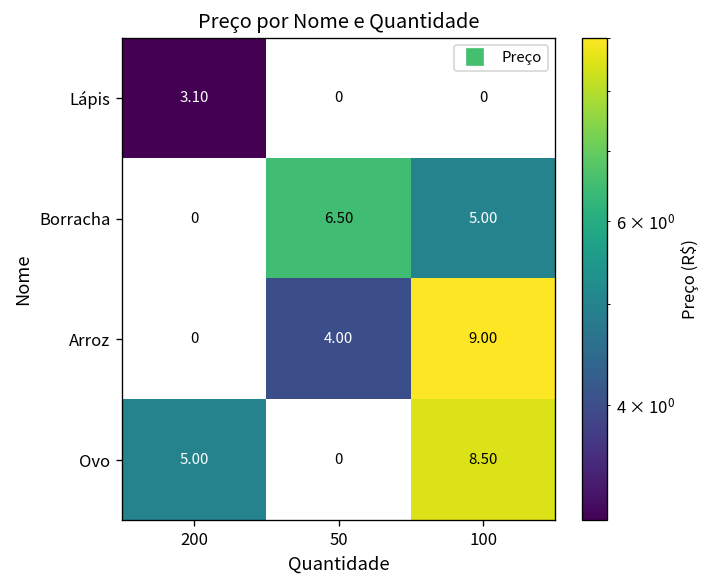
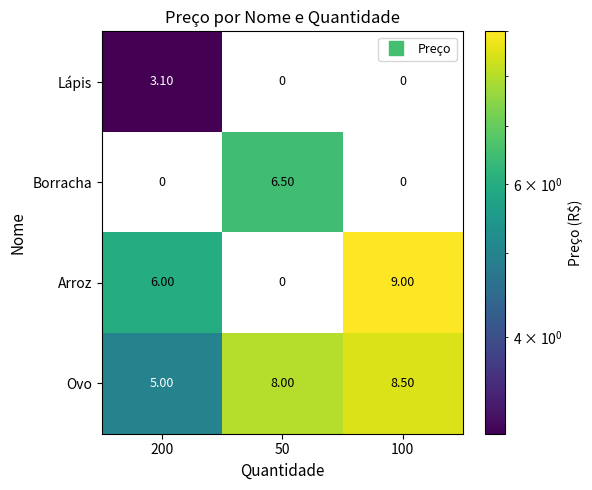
Borracha, 100: 5.00 -> 0
Arroz, 200: 0 -> 6.00
Arroz, 50: 4.00 -> 0
Ovo, 50: 0 -> 8.00
